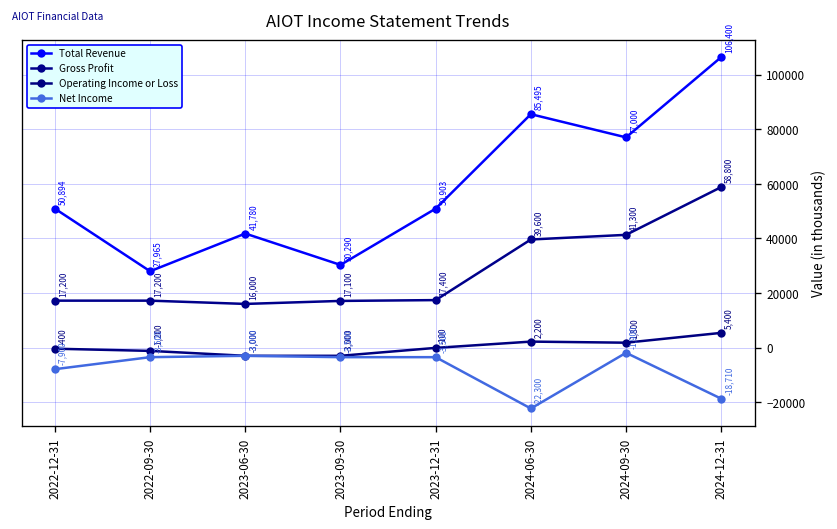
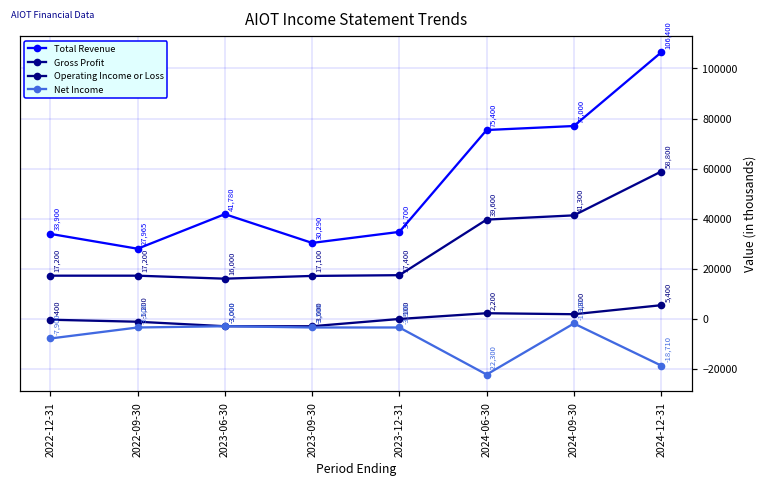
Total Revenue, 2022-12-31: 50,894 -> 33,900
Total Revenue, 2023-12-31: 50,903 -> 34,700
Total Revenue, 2024-06-30: 85,495 -> 75,400
